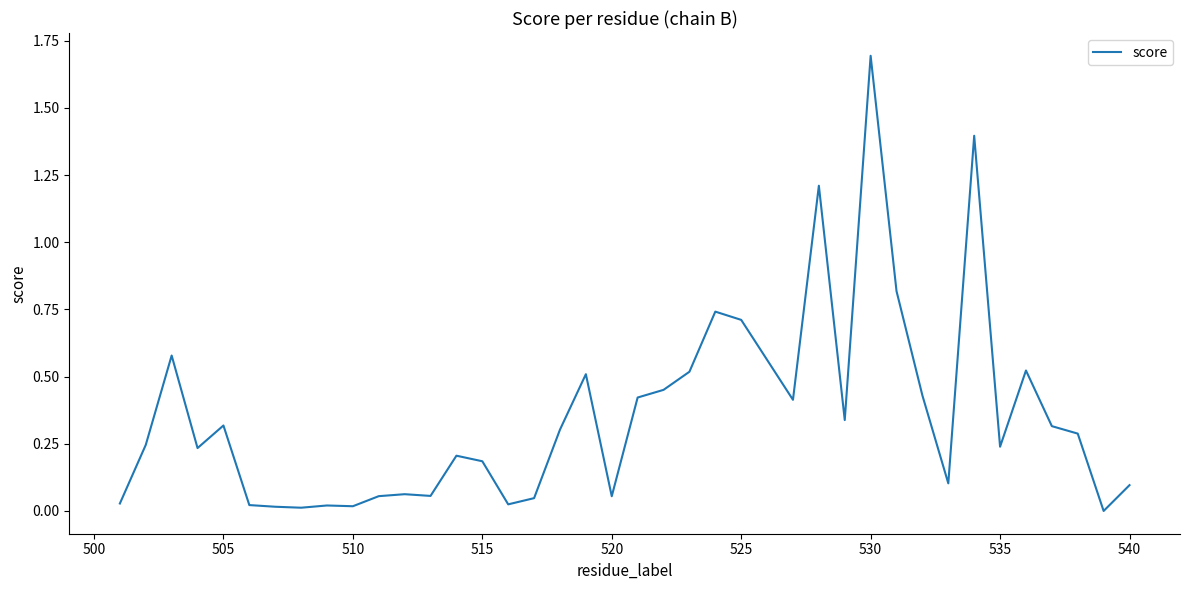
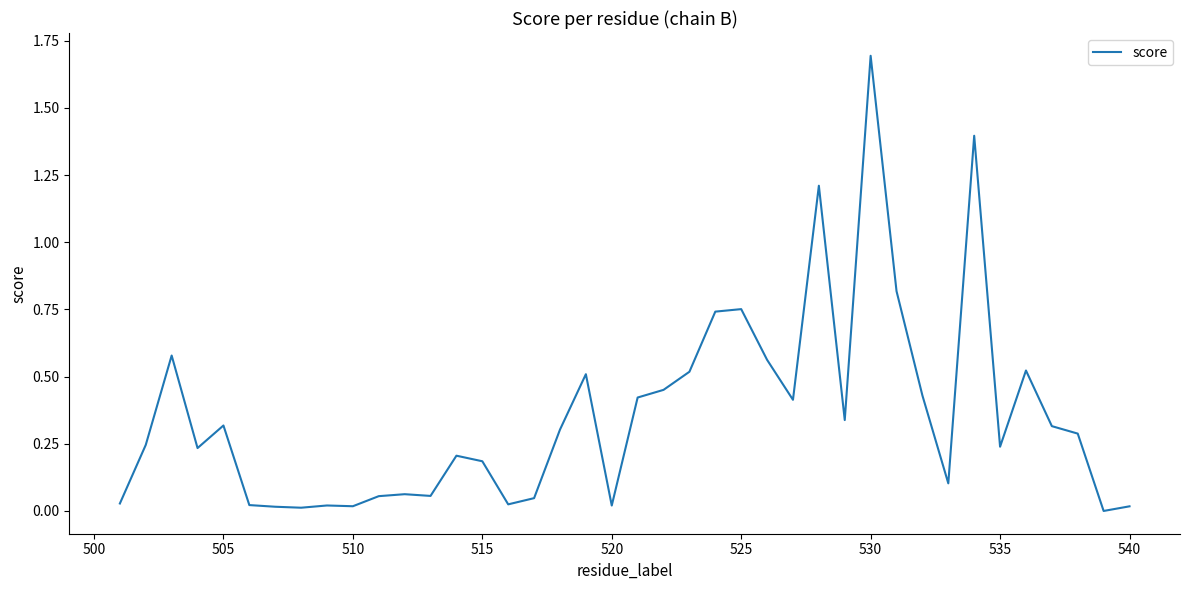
520: 0.05 -> 0.02
525: 0.71 -> 0.75
540: 0.10 -> 0.02
